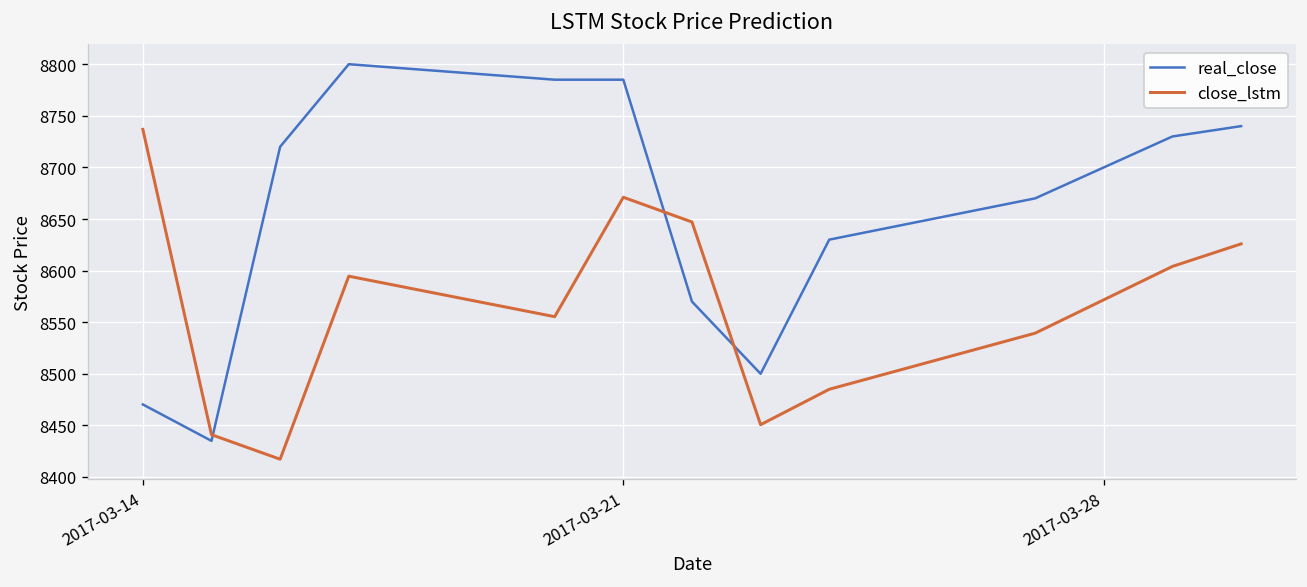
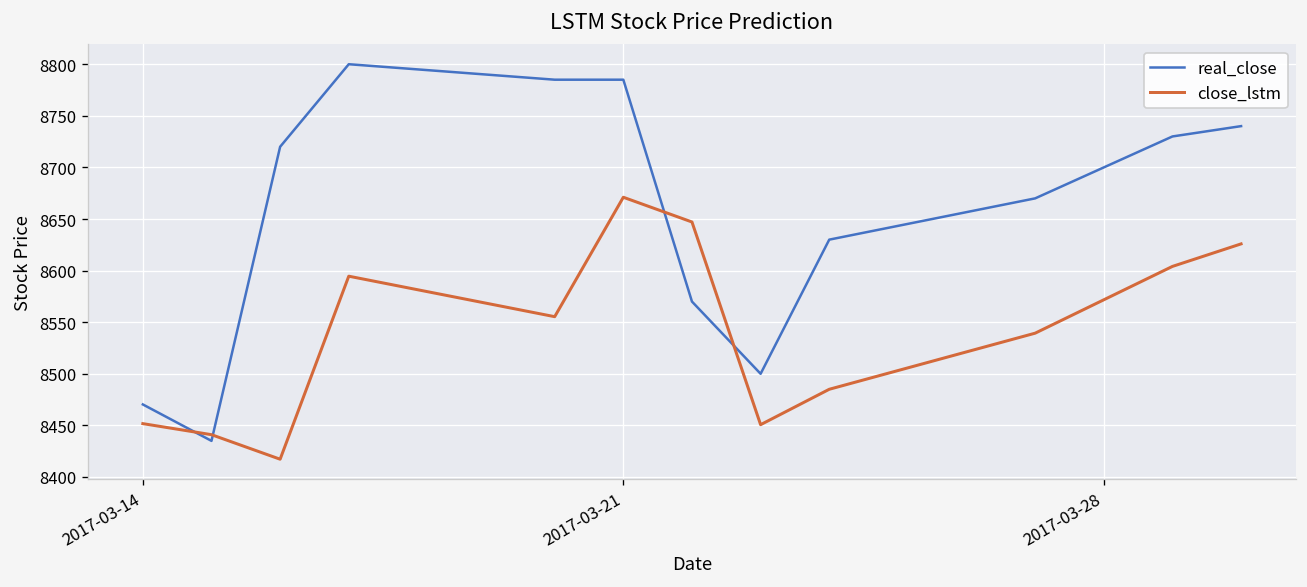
close_lstm, 2017-03-14: 8740 -> 8450
